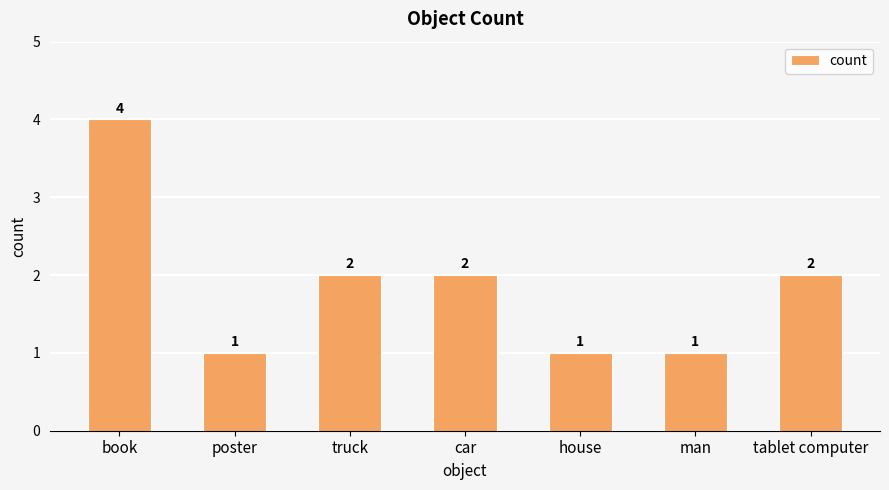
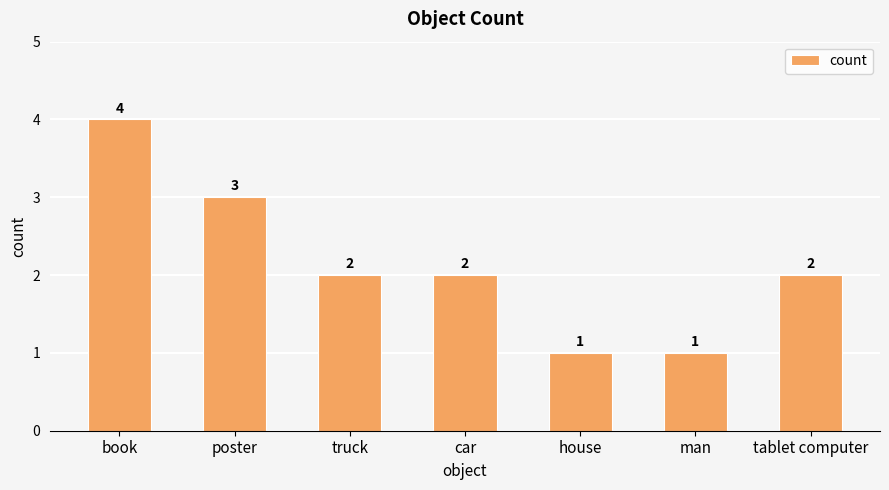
poster: 1 -> 3
